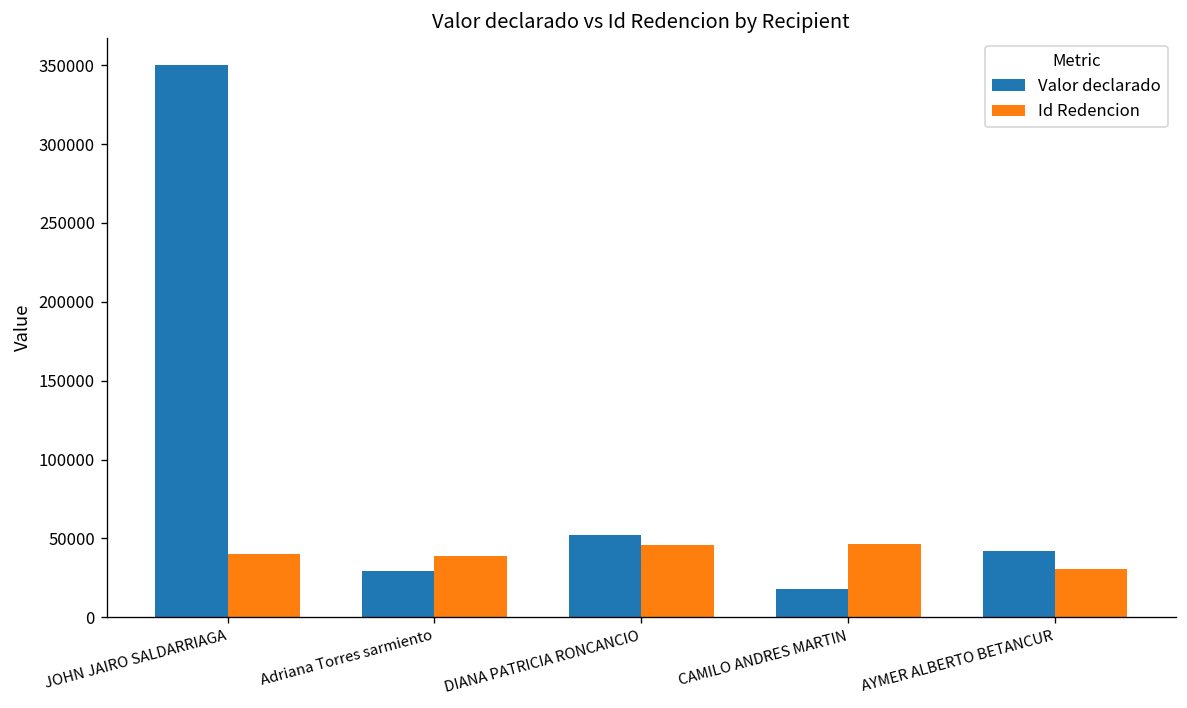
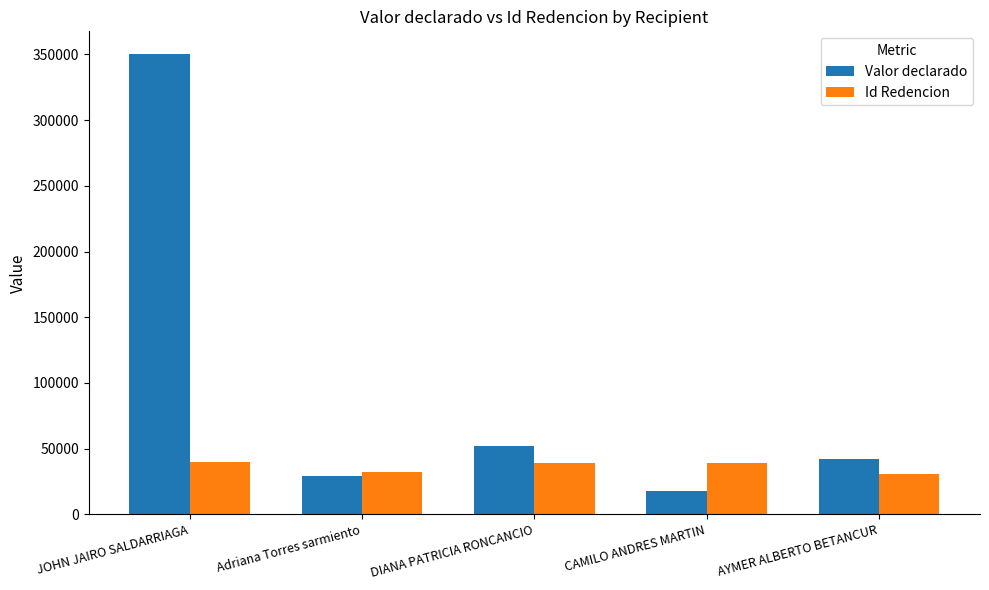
Id Redencion, Adriana Torres sarmiento: 39000 -> 32000
Id Redencion, DIANA PATRICIA RONCANCIO: 46000 -> 39000
Id Redencion, CAMILO ANDRES MARTIN: 47000 -> 39000
